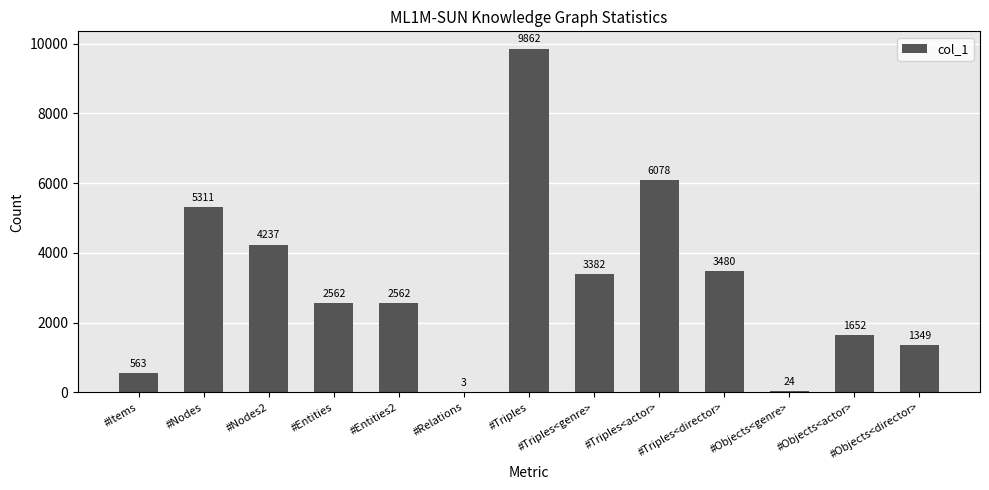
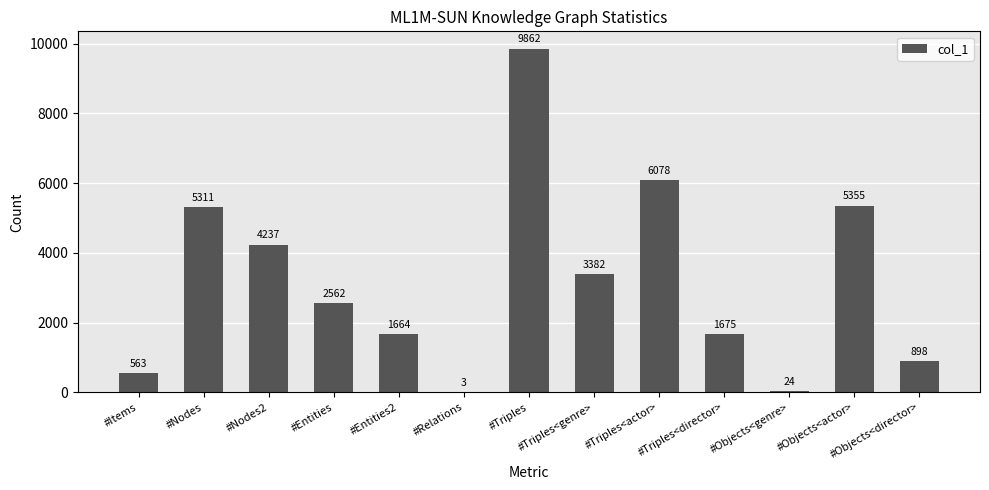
#Entities2: 2562 -> 1664
#Triples<director>: 3480 -> 1675
#Objects<actor>: 1652 -> 5355
#Objects<director>: 1349 -> 898
